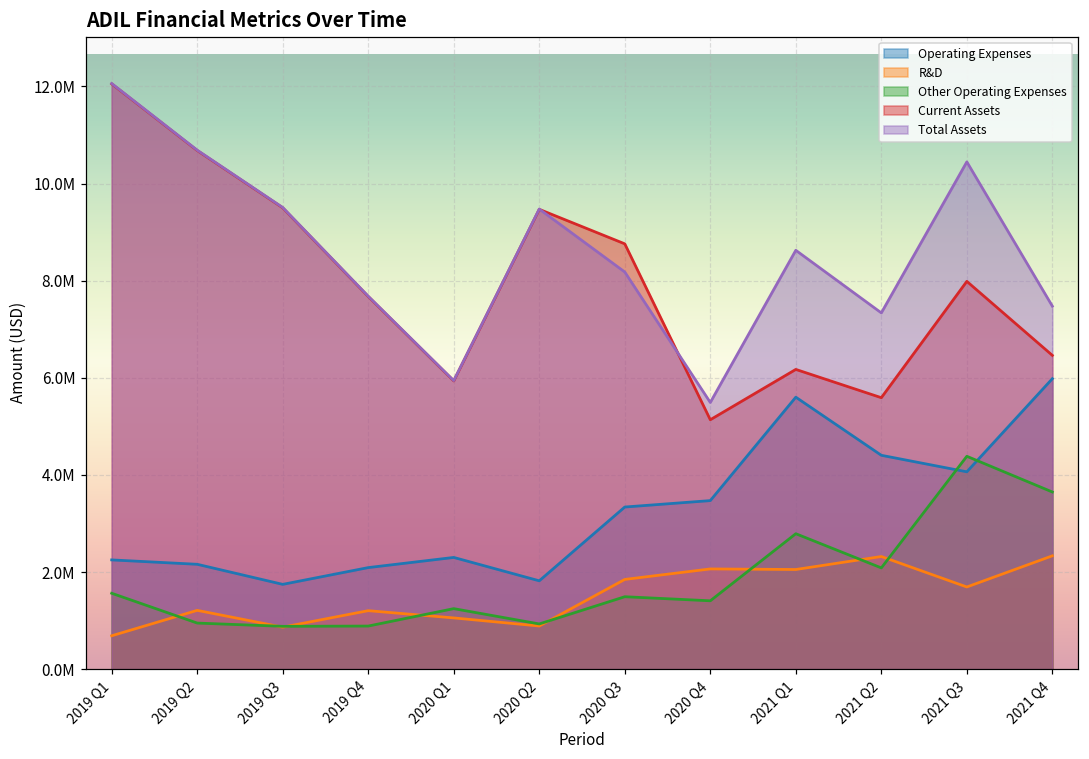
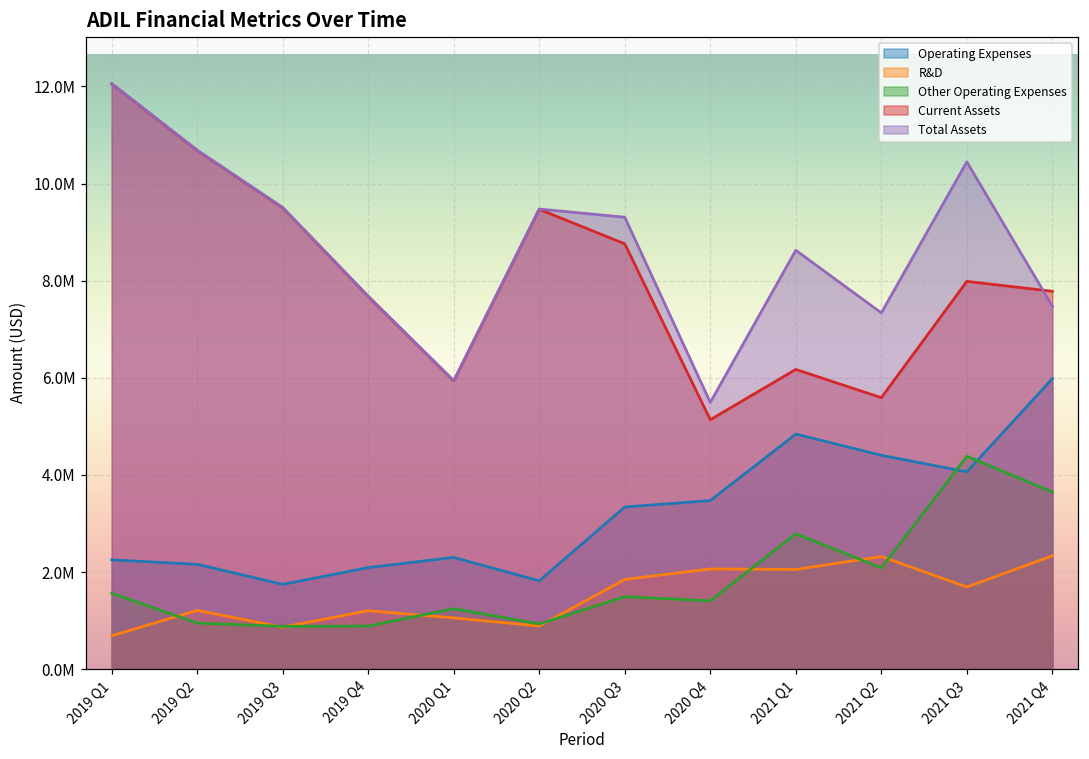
Total Assets, 2020 Q3: 8200000 -> 9300000
Operating Expenses, 2021 Q1: 5600000 -> 4800000
Current Assets, 2021 Q4: 6500000 -> 7800000
